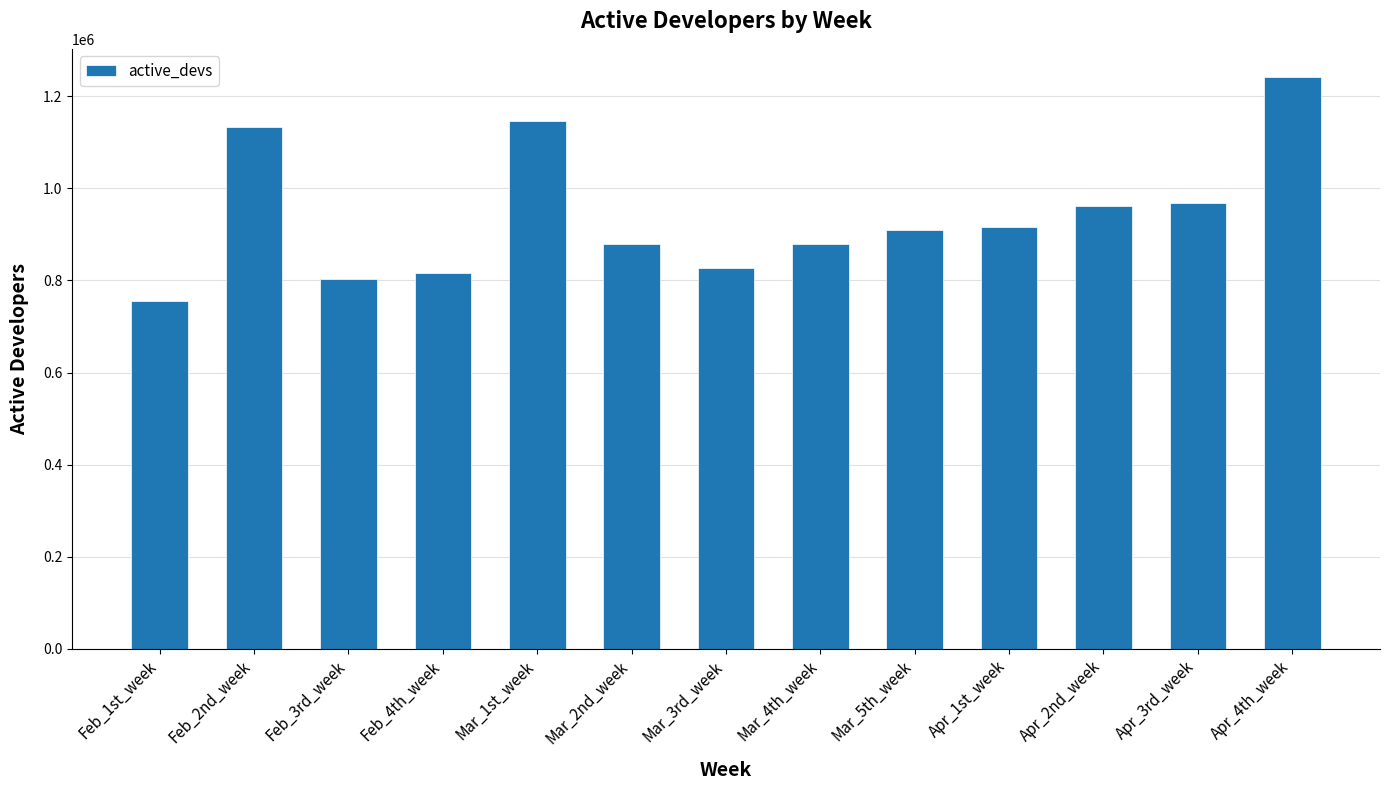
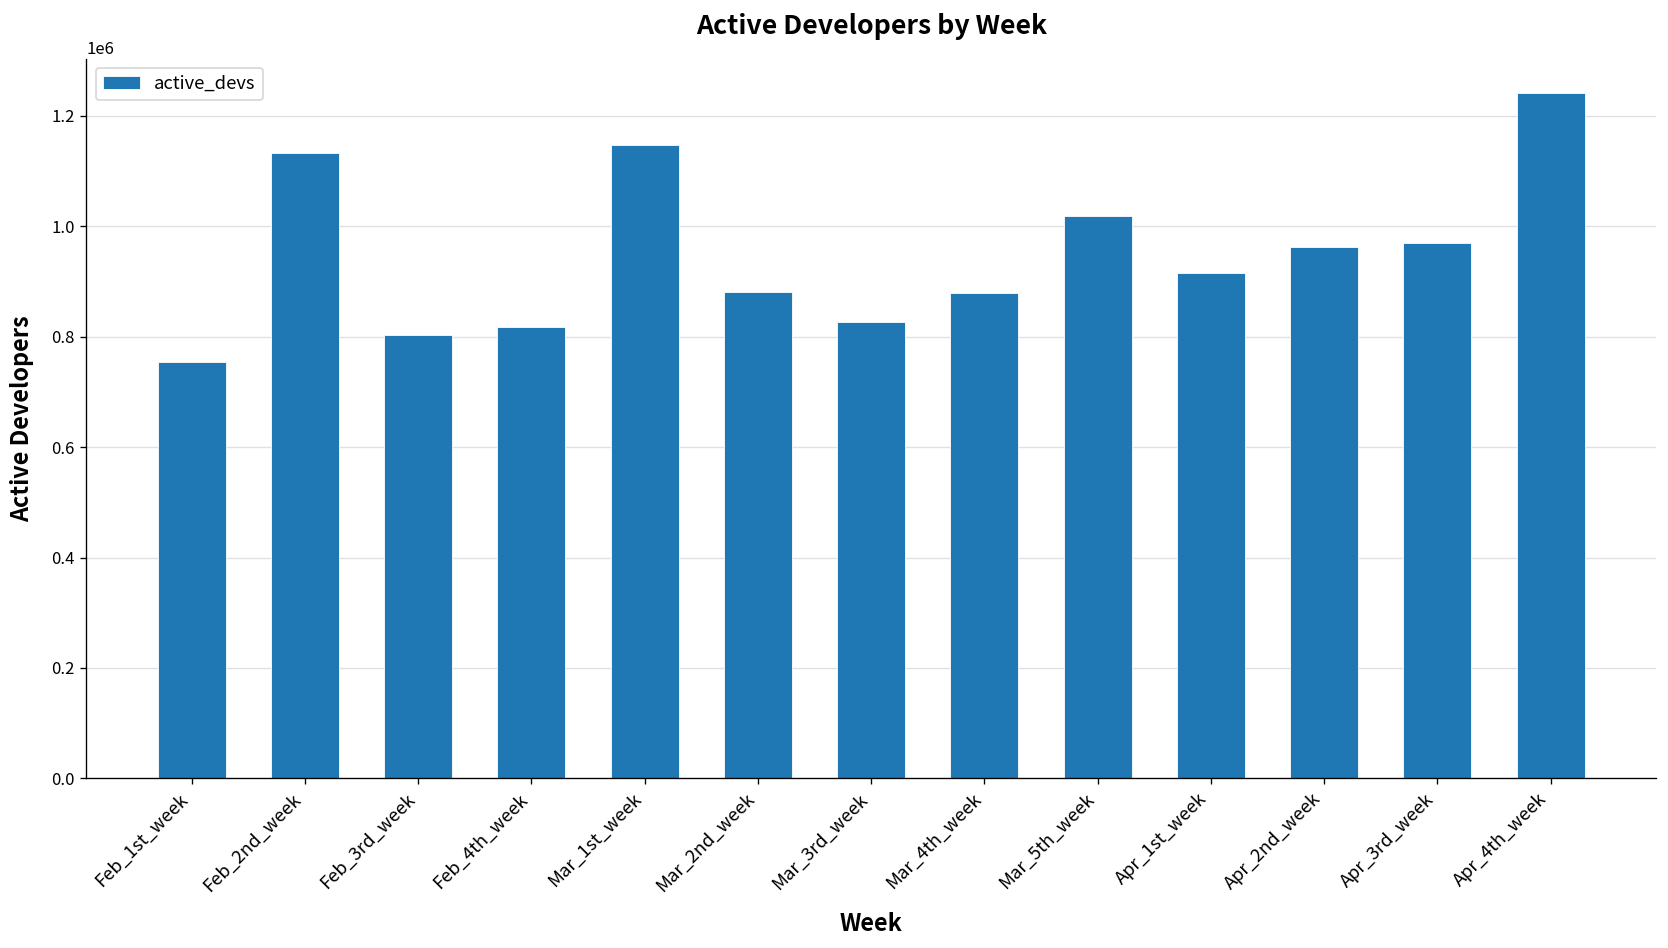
Mar_5th_week: 910000 -> 1020000
